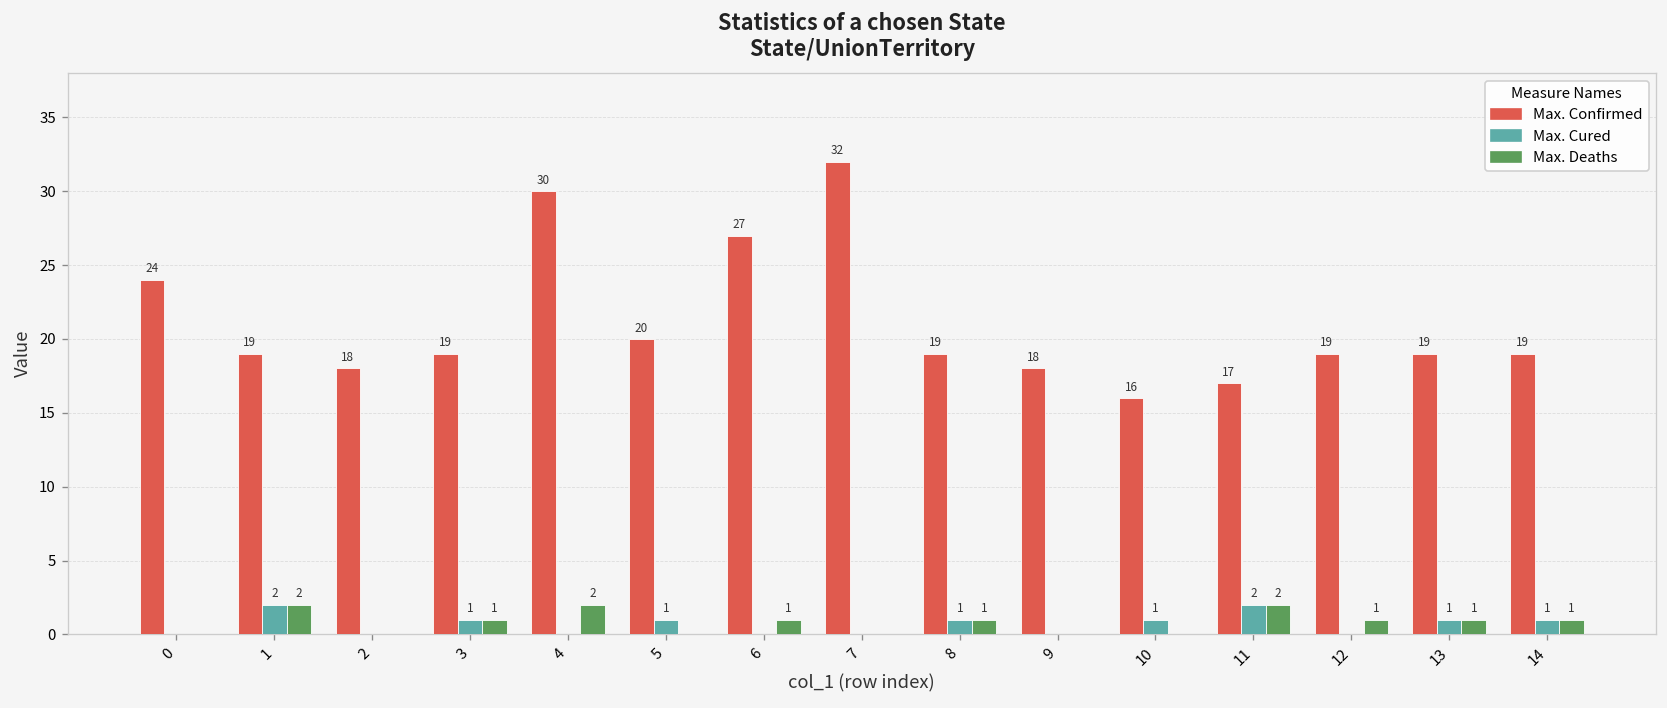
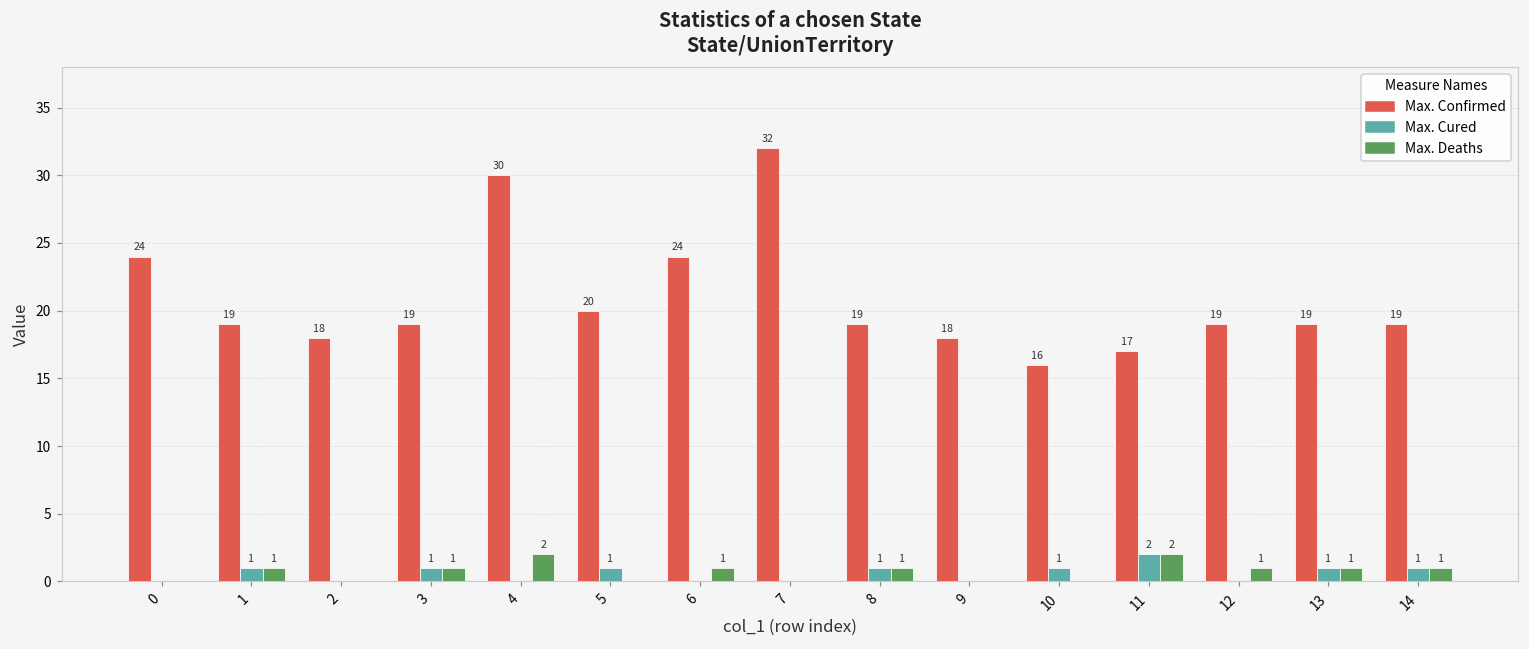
Max. Cured, 1: 2 -> 1
Max. Deaths, 1: 2 -> 1
Max. Confirmed, 6: 27 -> 24
